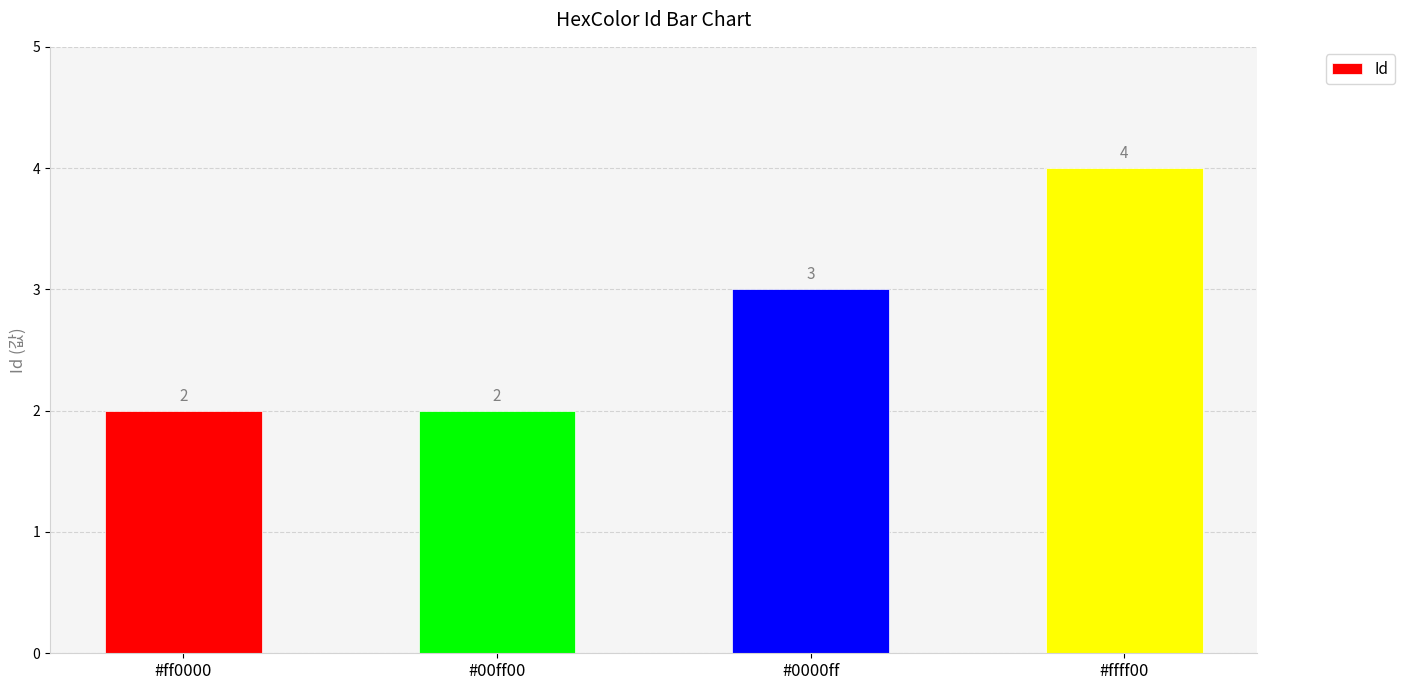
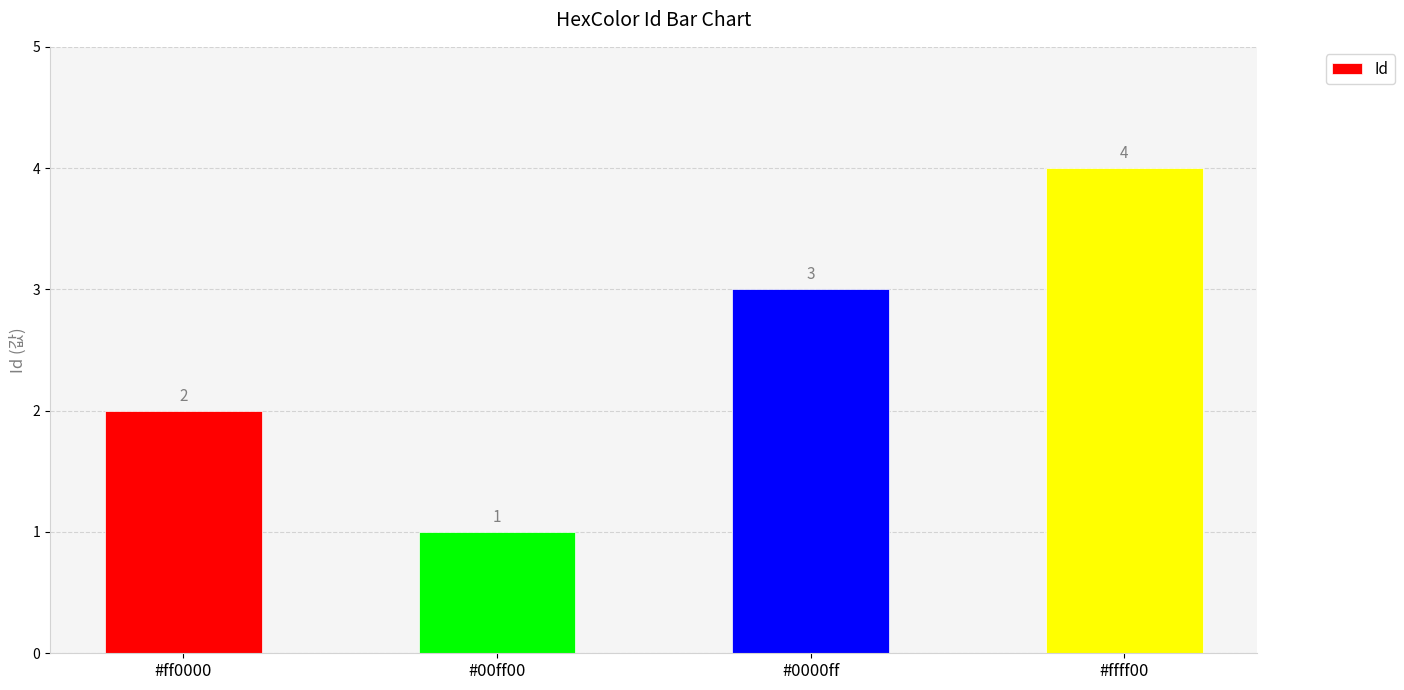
#00ff00: 2 -> 1
